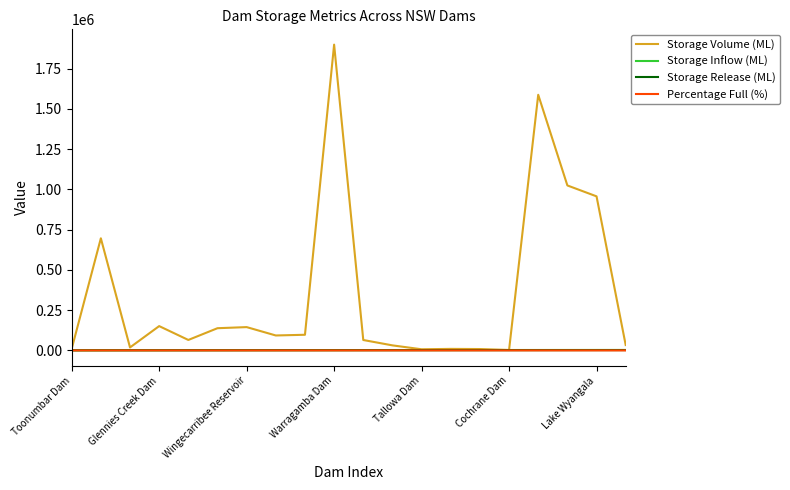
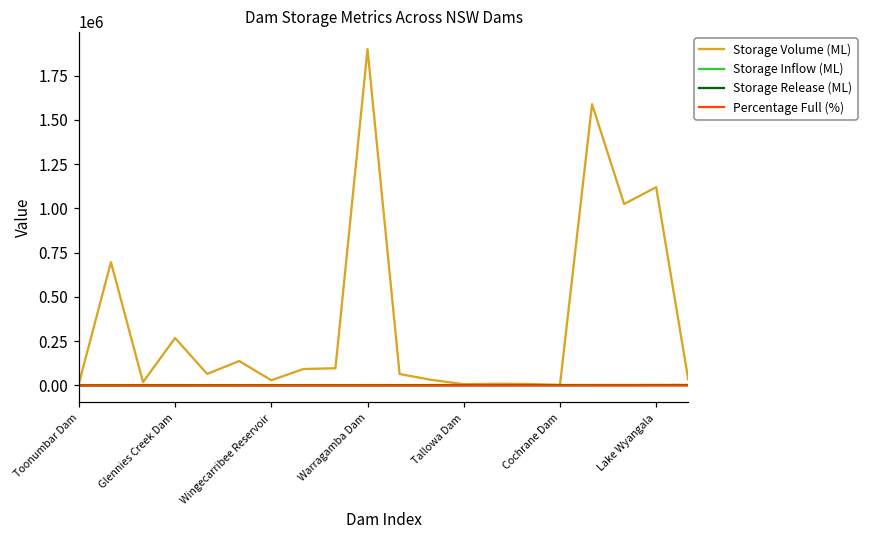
Storage Volume (ML), Glennies Creek Dam: 150000 -> 270000
Storage Volume (ML), Wingecarribee Reservoir: 140000 -> 30000
Storage Volume (ML), Lake Wyangala: 960000 -> 1120000
